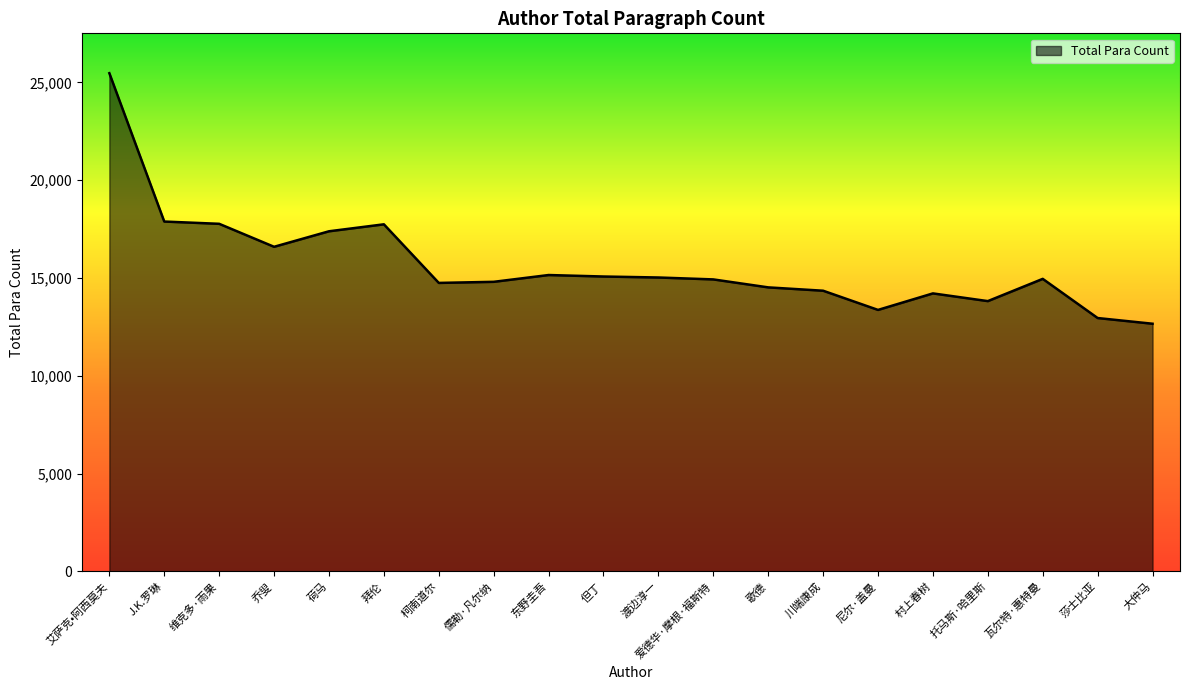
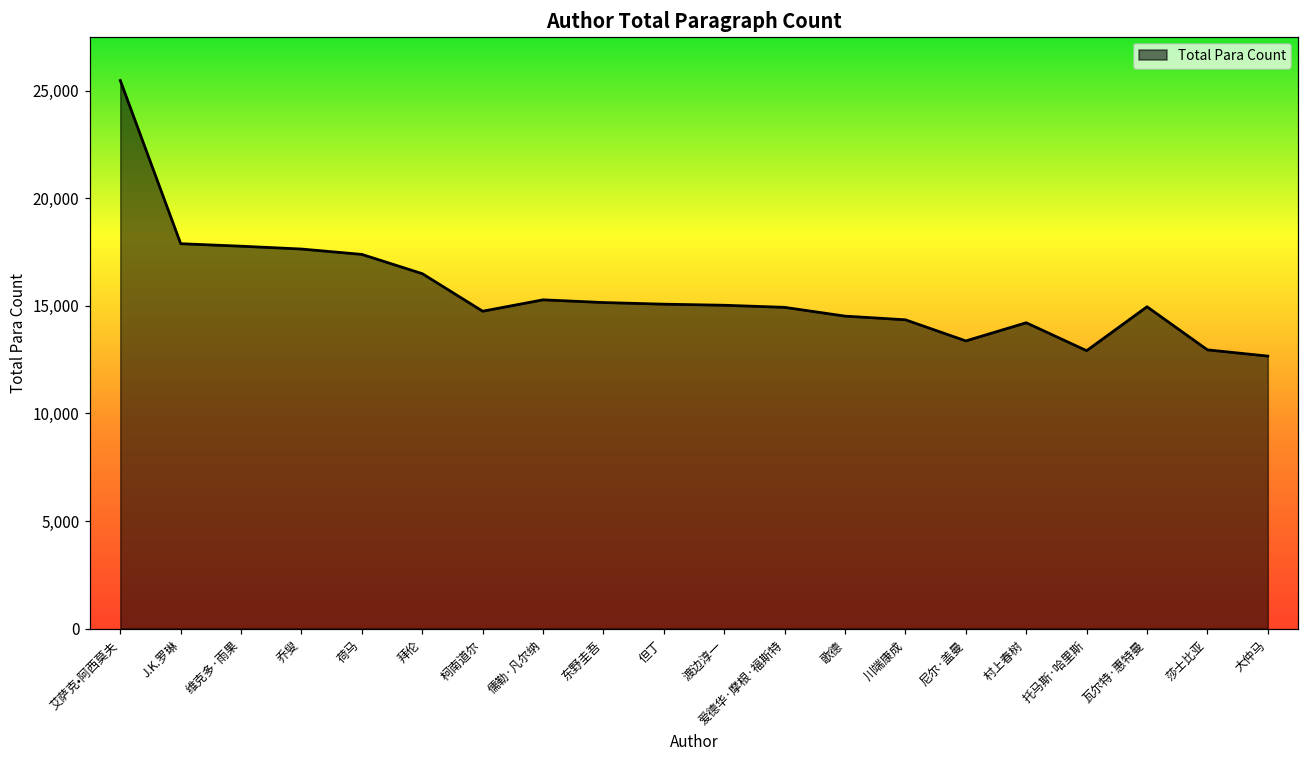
乔叟: 16,600 -> 17,600
拜伦: 17,700 -> 16,500
儒勒·凡尔纳: 14,800 -> 15,300
托马斯·哈里斯: 13,800 -> 12,900
